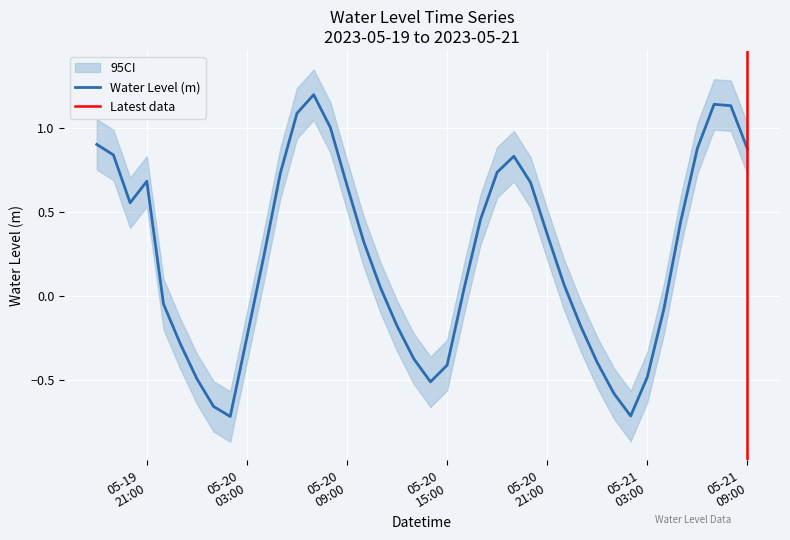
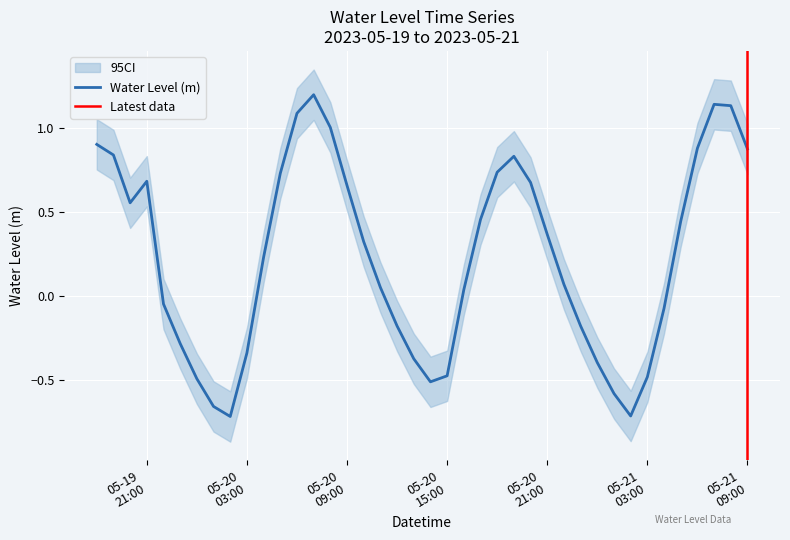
Water Level (m), 05-20 03:00: -0.24 -> -0.34
Water Level (m), 05-20 15:00: -0.41 -> -0.47
